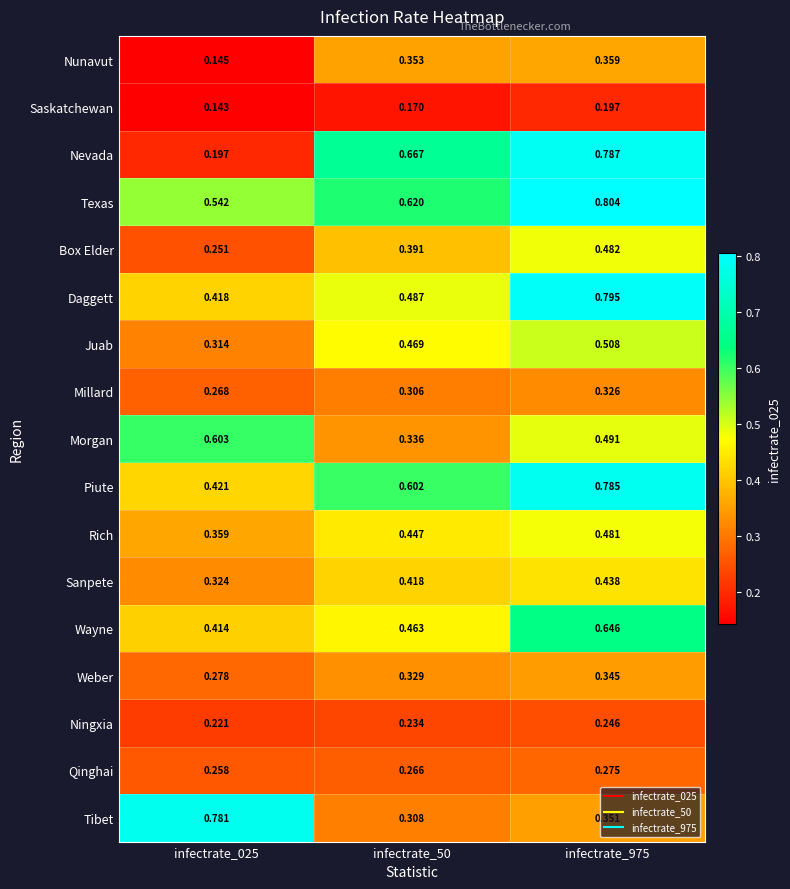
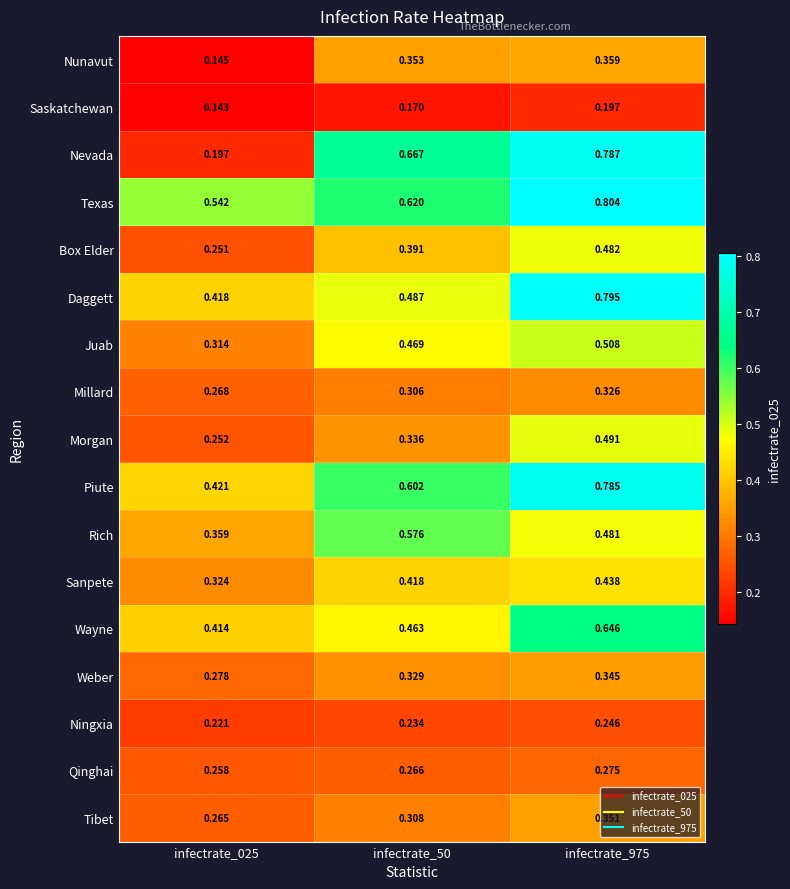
Morgan, infectrate_025: 0.603 -> 0.252
Rich, infectrate_50: 0.447 -> 0.576
Tibet, infectrate_025: 0.781 -> 0.265
